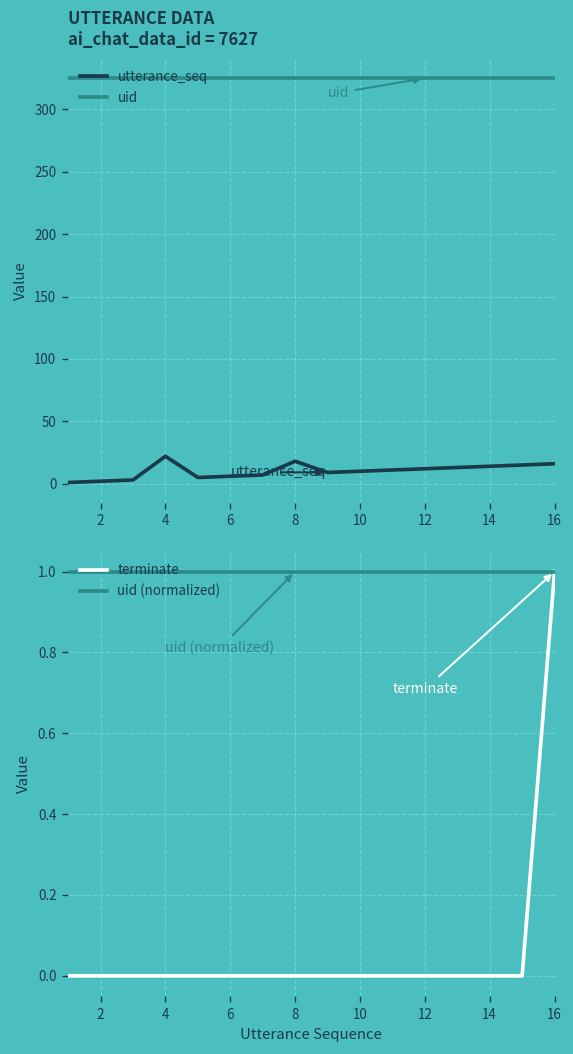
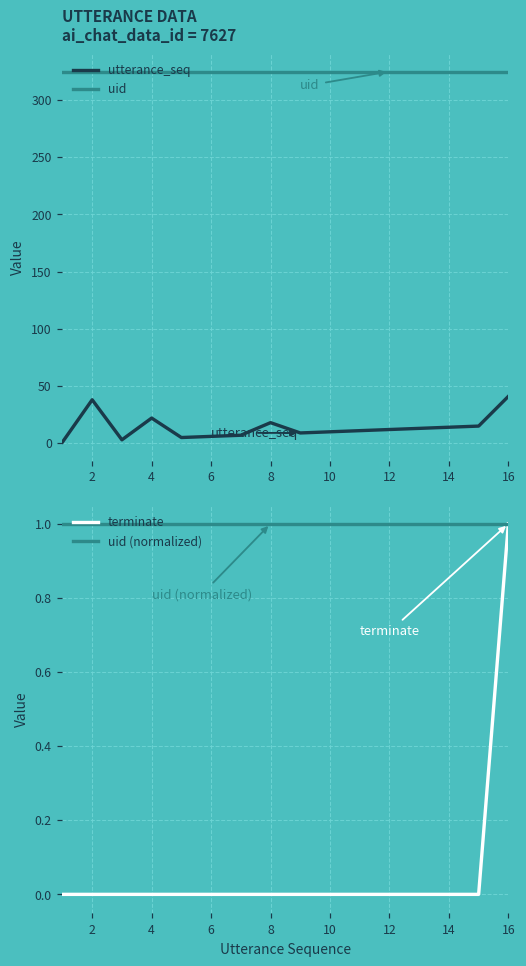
UTTERANCE DATA ai_chat_data_id = 7627, utterance_seq, 2: 2 -> 38
UTTERANCE DATA ai_chat_data_id = 7627, utterance_seq, 16: 16 -> 41
